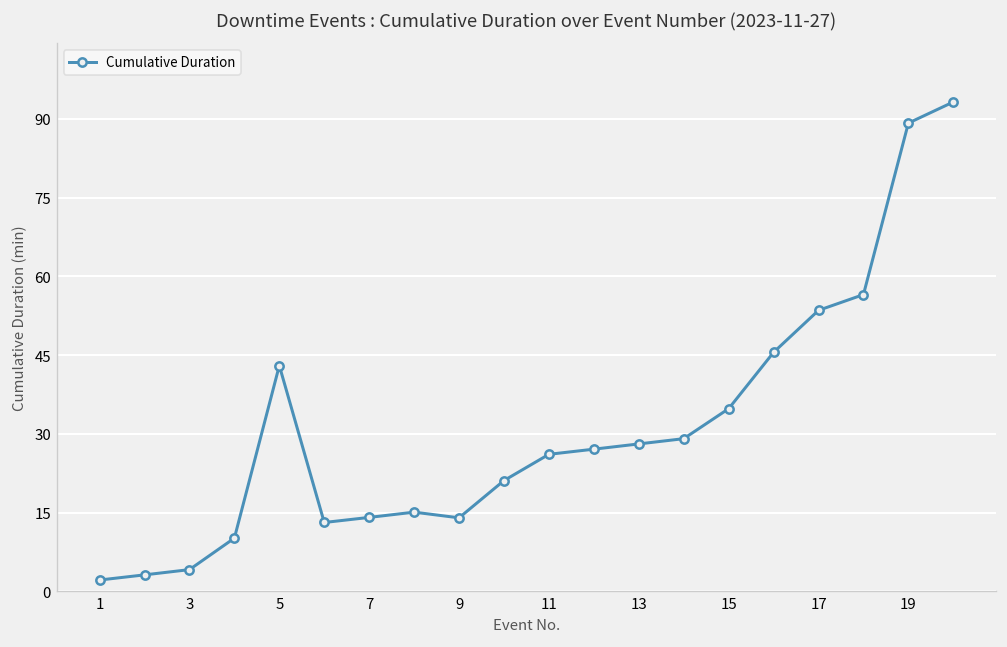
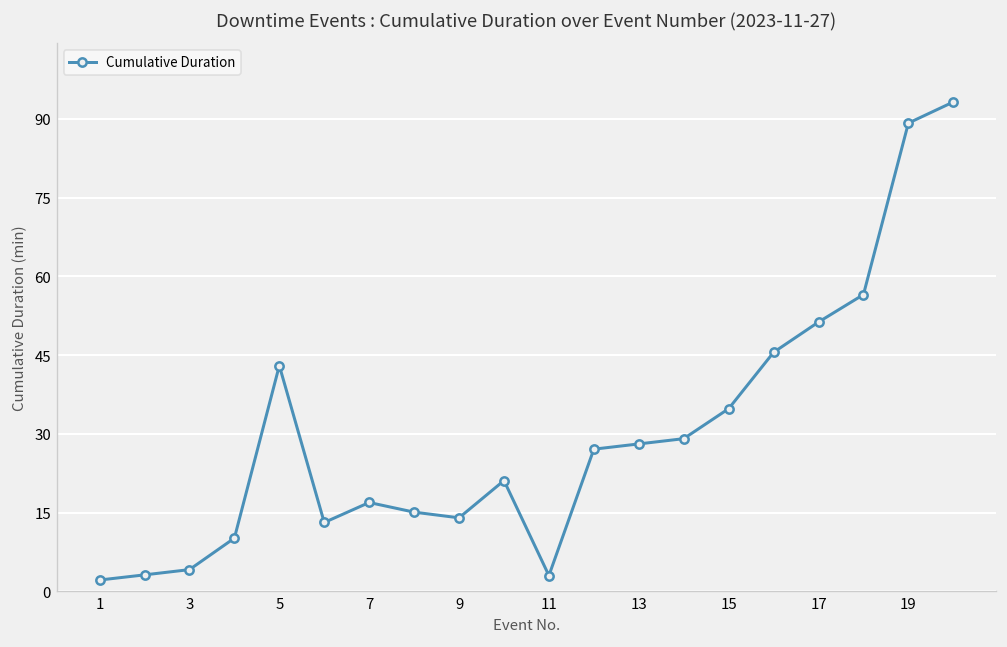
7: 14 -> 17
11: 26 -> 3
17: 54 -> 51
